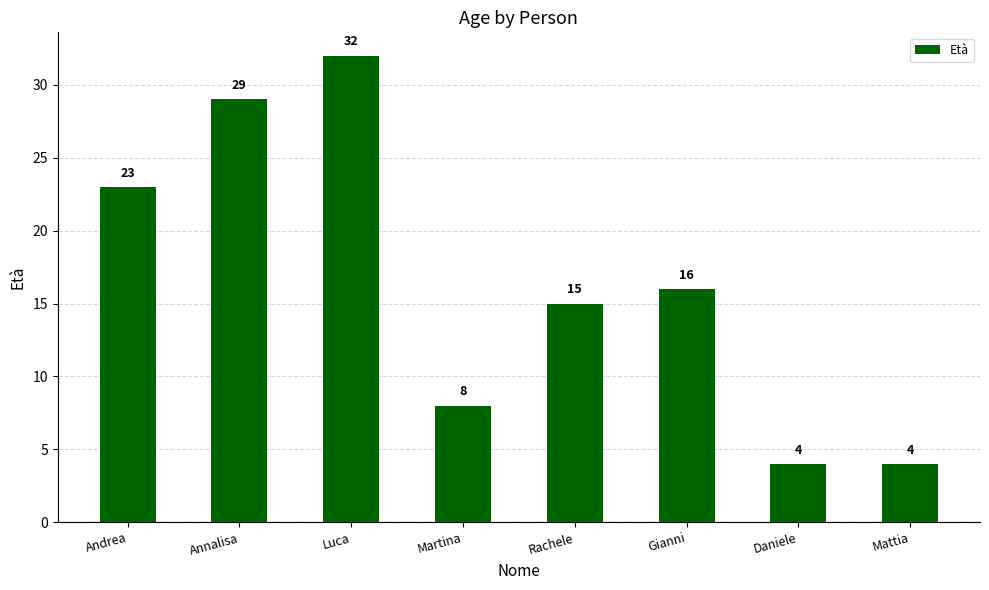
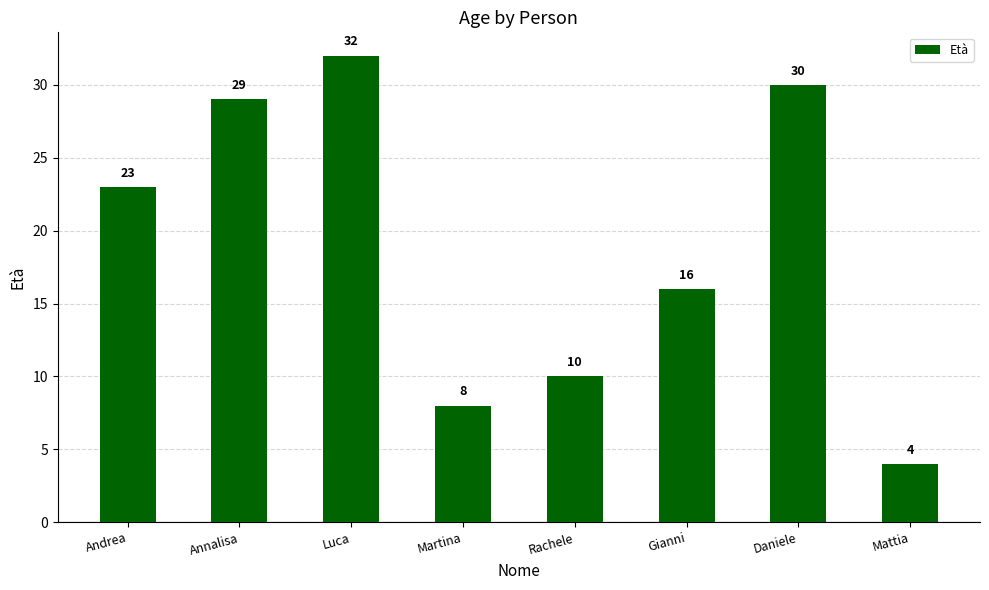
Rachele: 15 -> 10
Daniele: 4 -> 30
